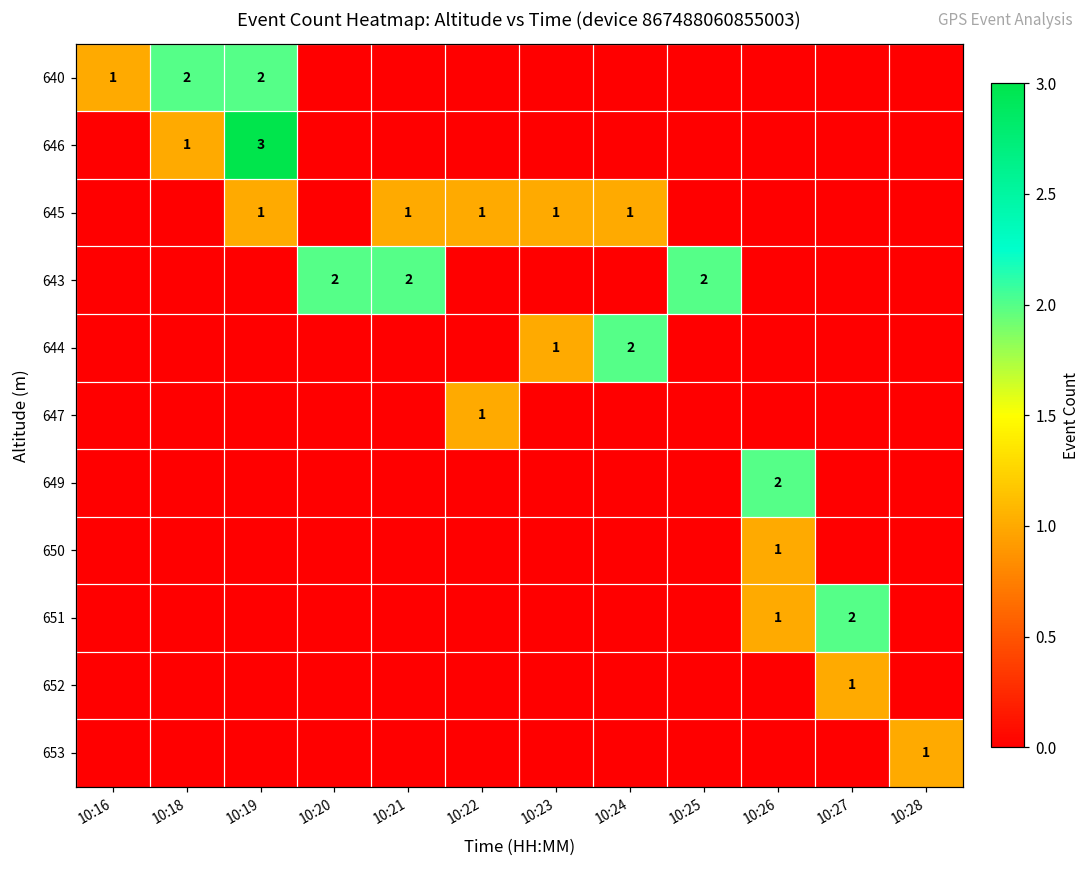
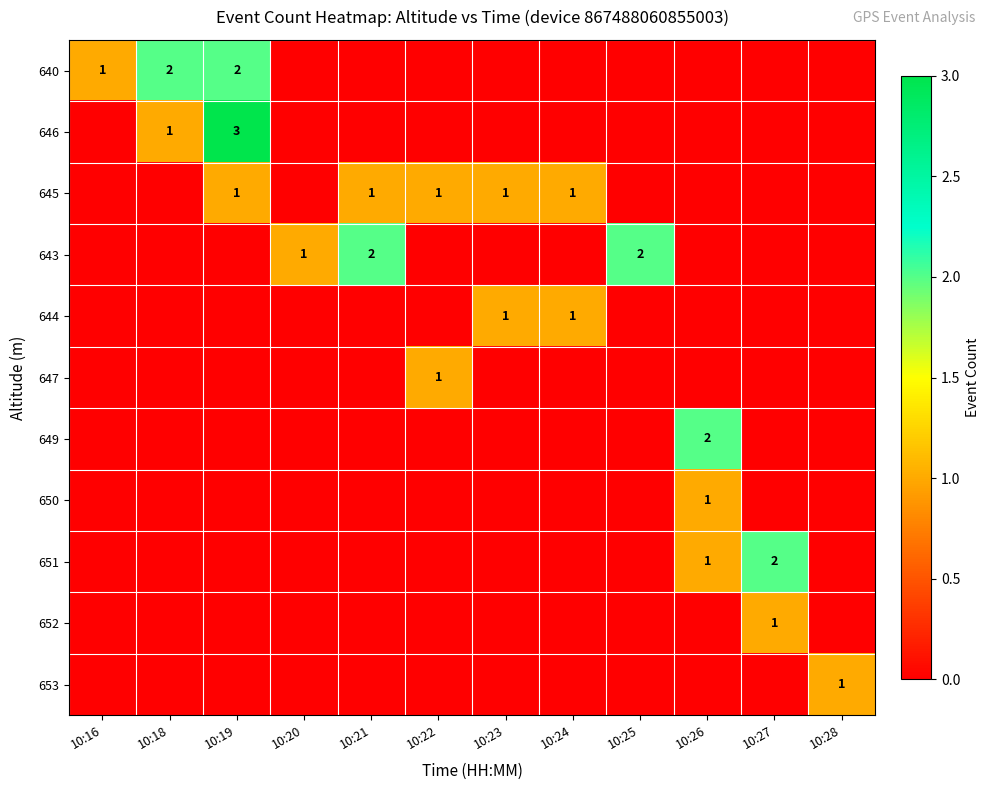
643, 10:20: 2 -> 1
644, 10:24: 2 -> 1
